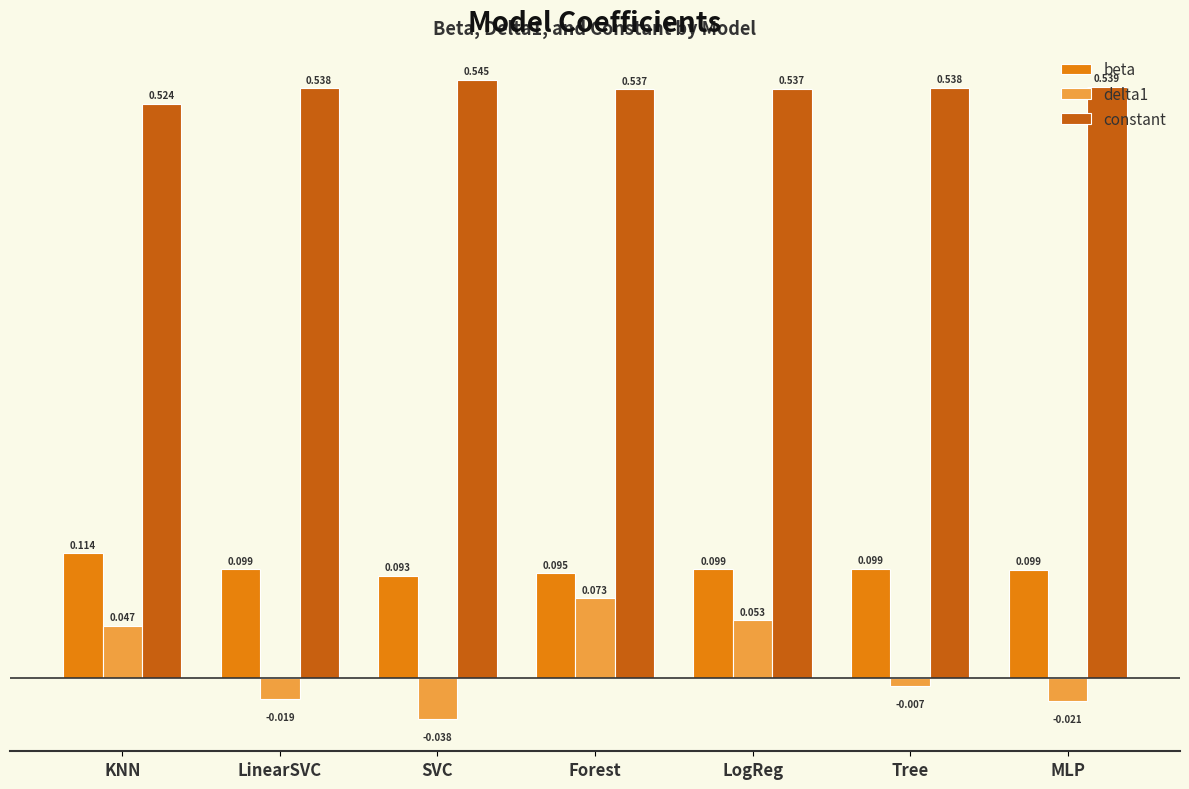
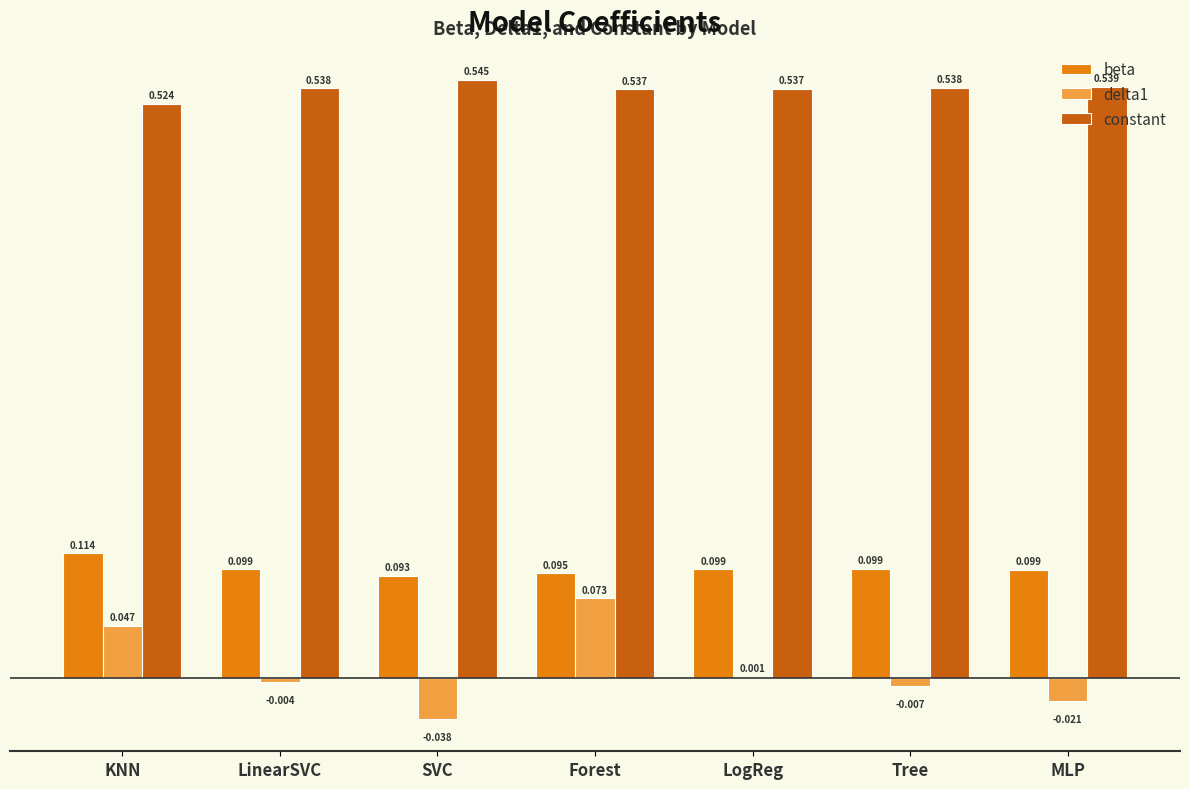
delta1, LinearSVC: -0.019 -> -0.004
delta1, LogReg: 0.053 -> 0.001
